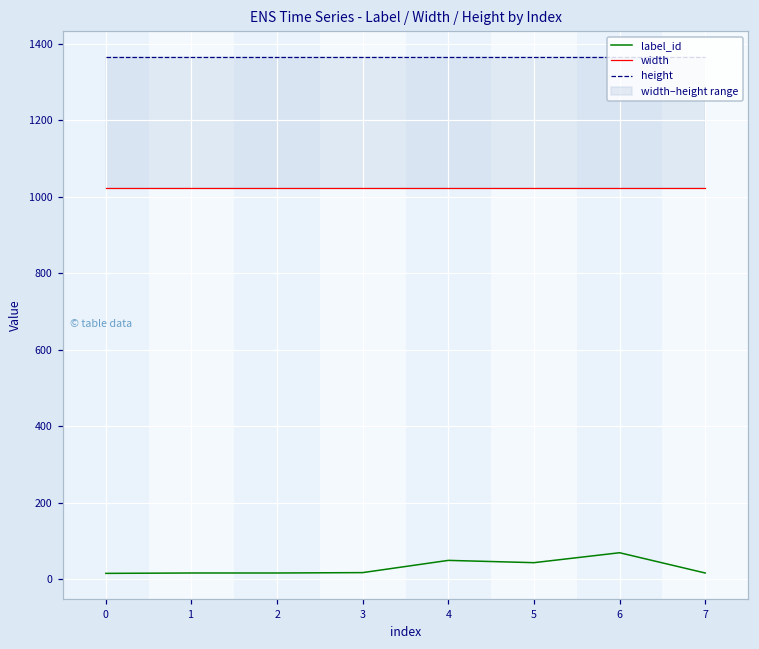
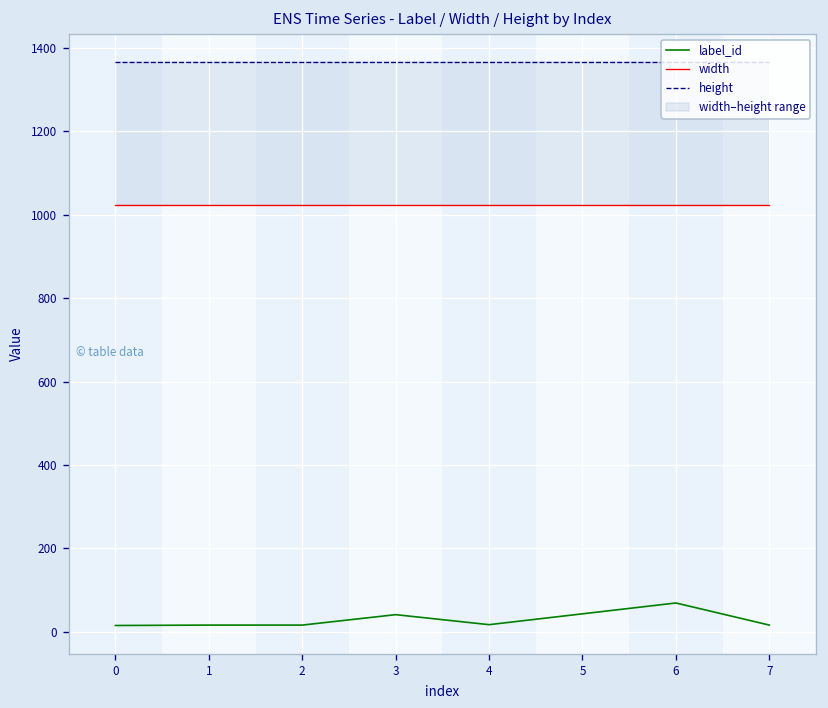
label_id, 3: 20 -> 40
label_id, 4: 50 -> 20
